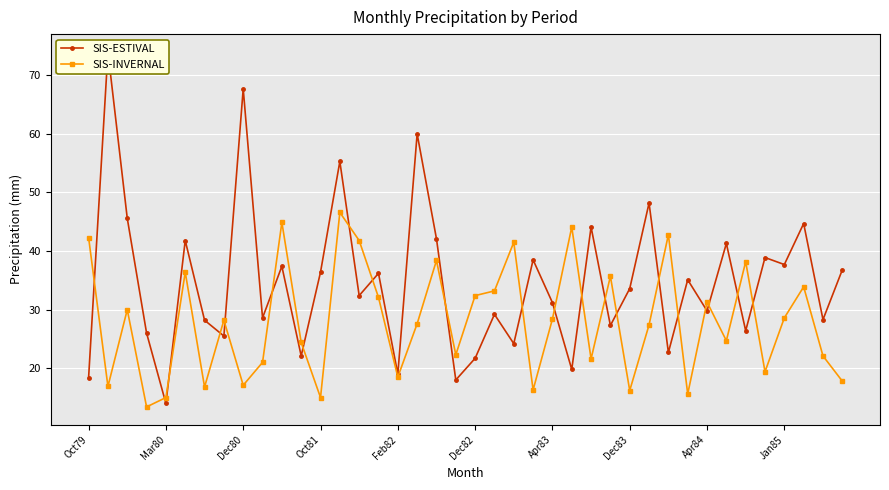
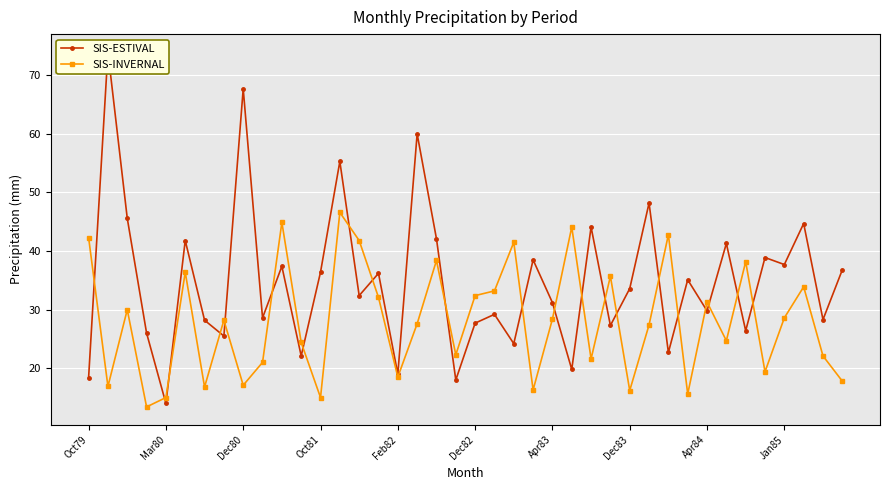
SIS-ESTIVAL, Dec82: 22 -> 28
